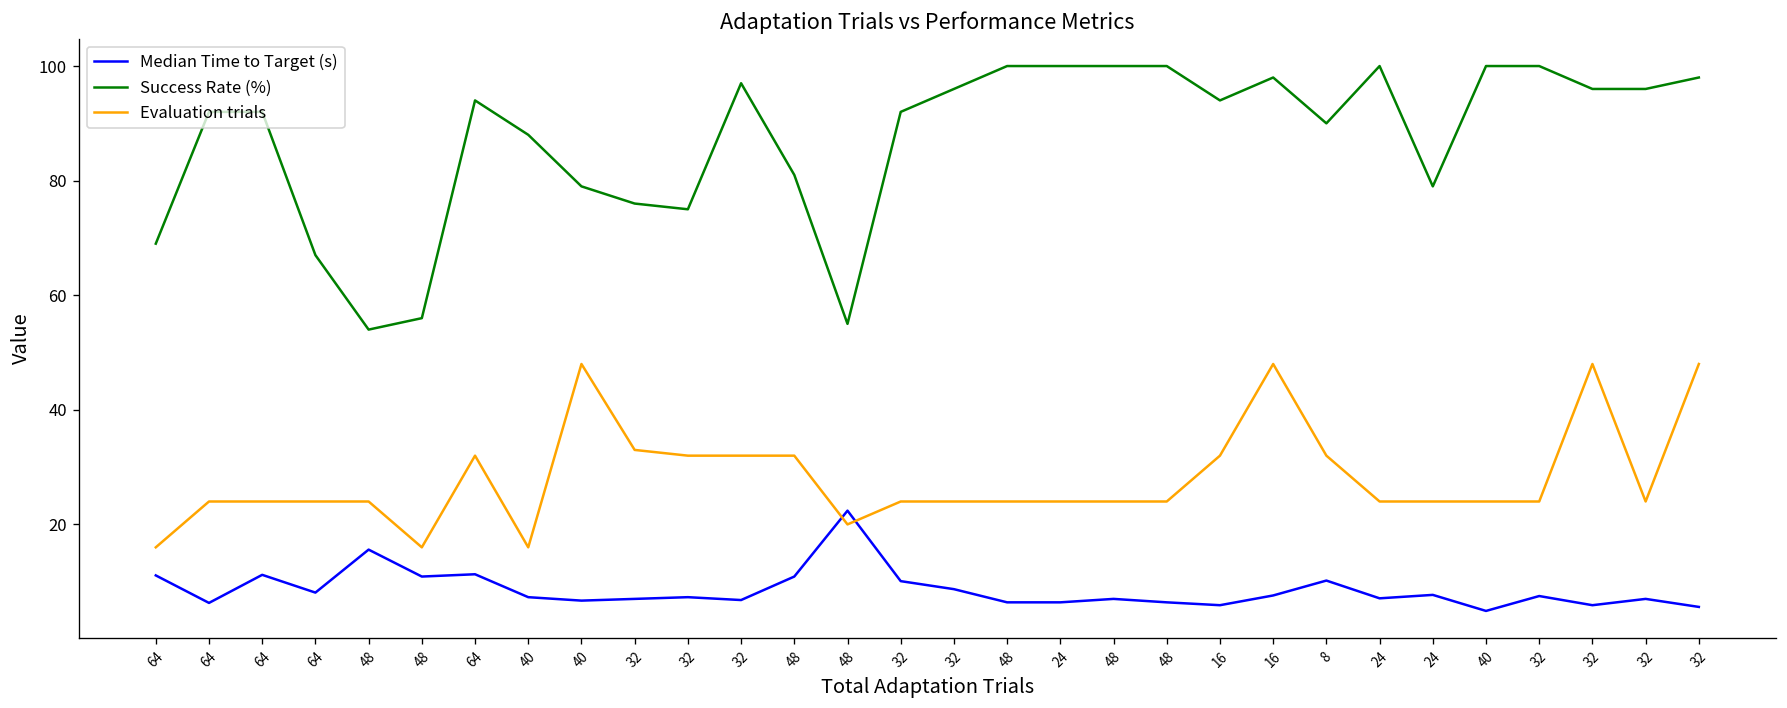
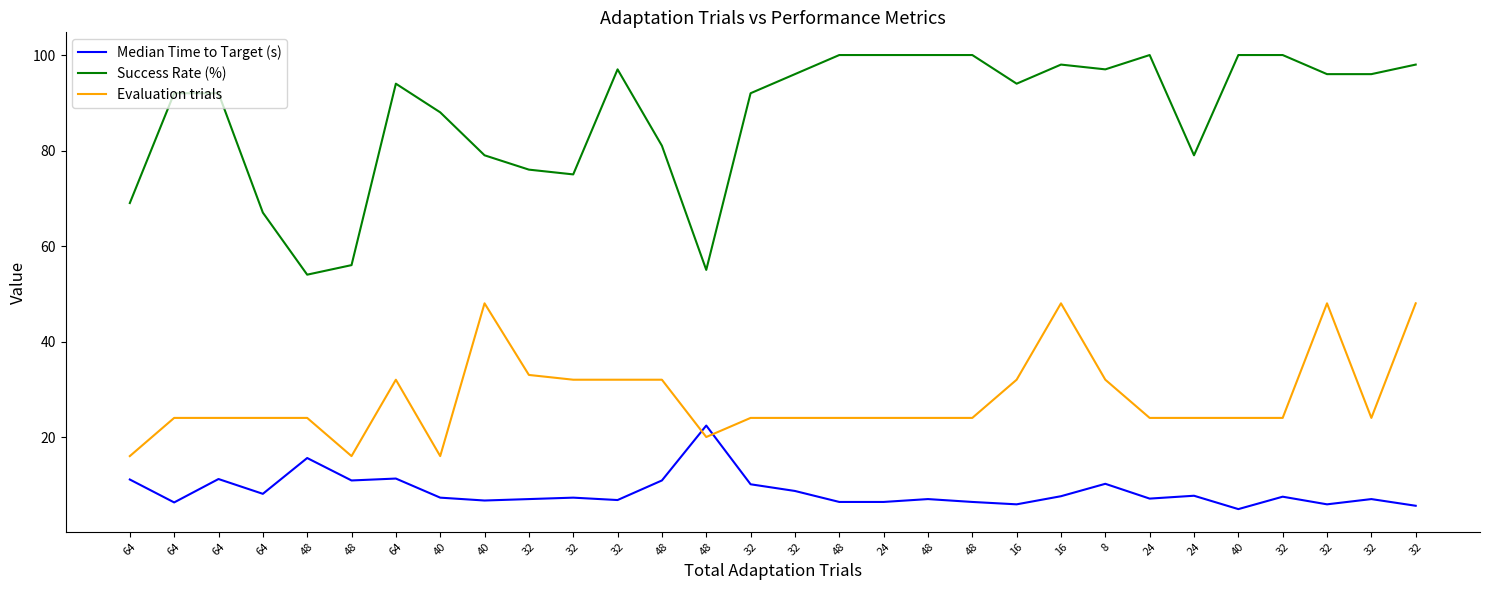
Success Rate (%), 8: 90 -> 97
